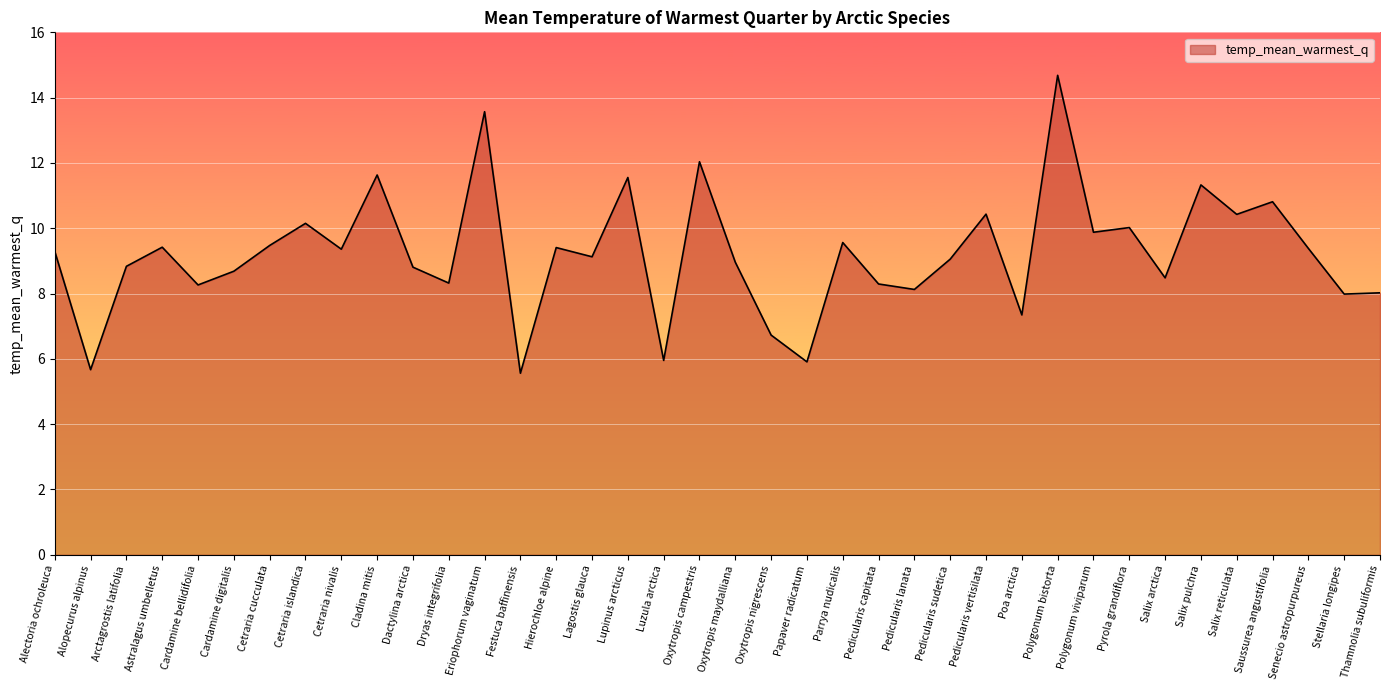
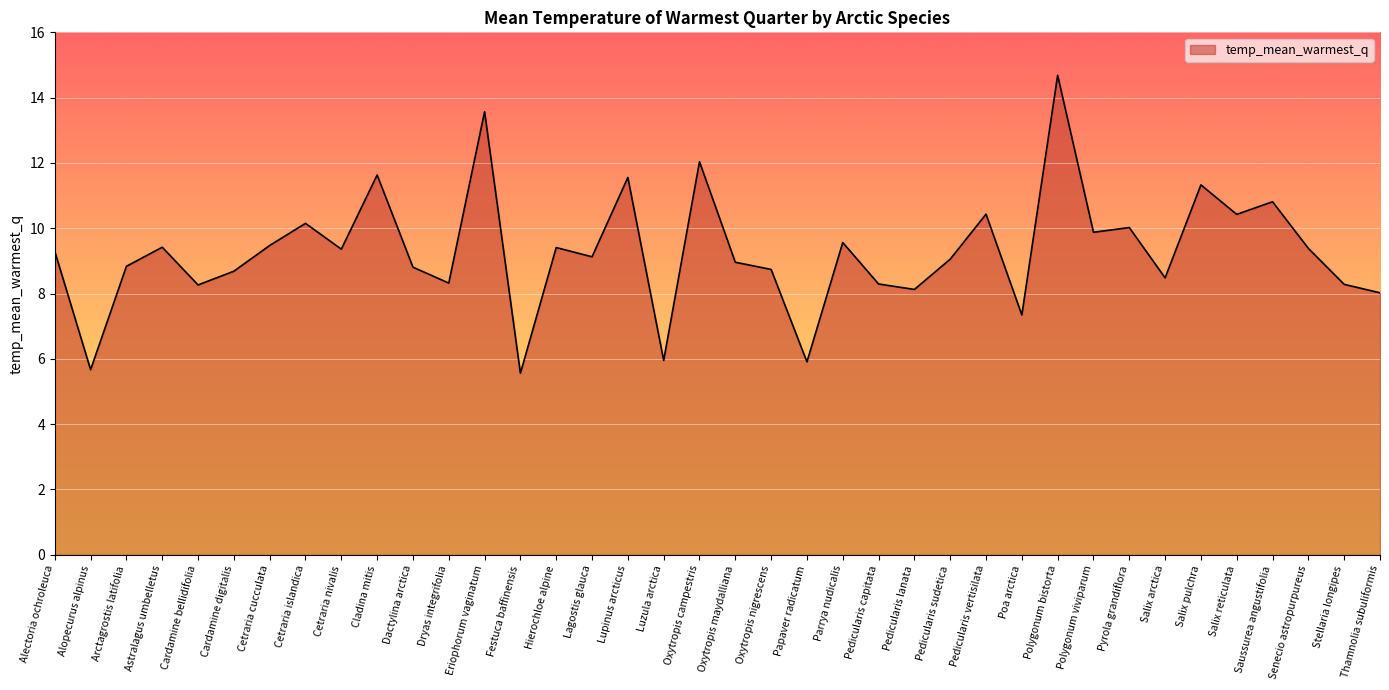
Oxytropis nigrescens: 6.7 -> 8.7
Stellaria longipes: 8.0 -> 8.3
